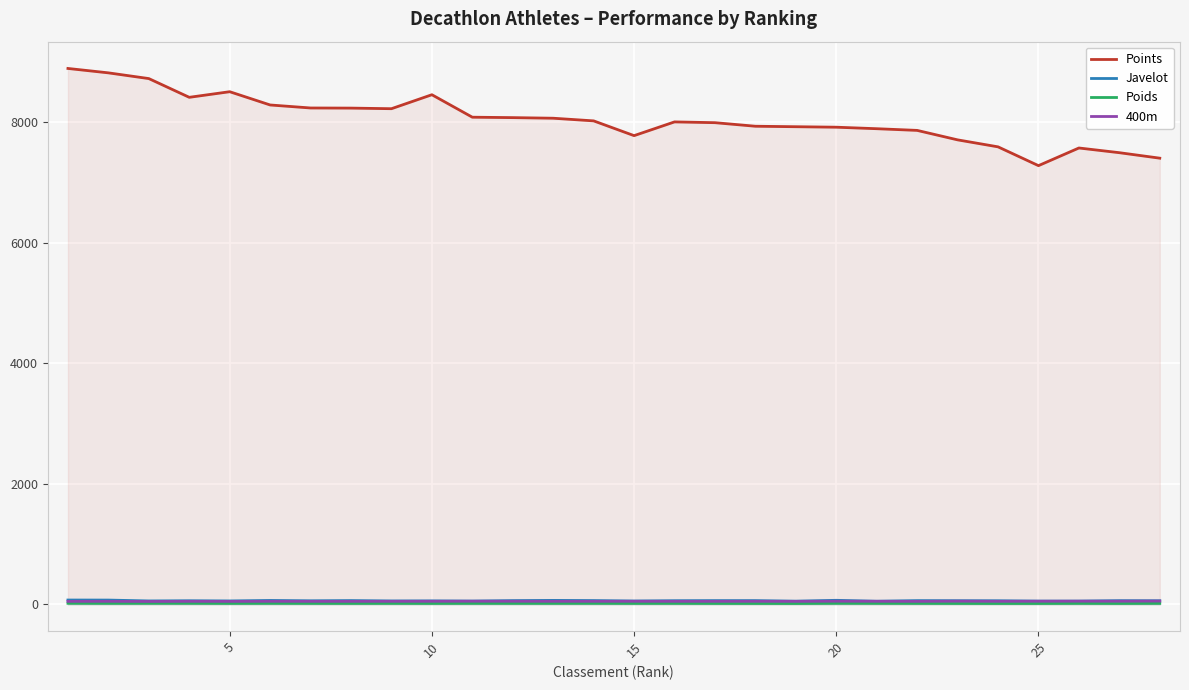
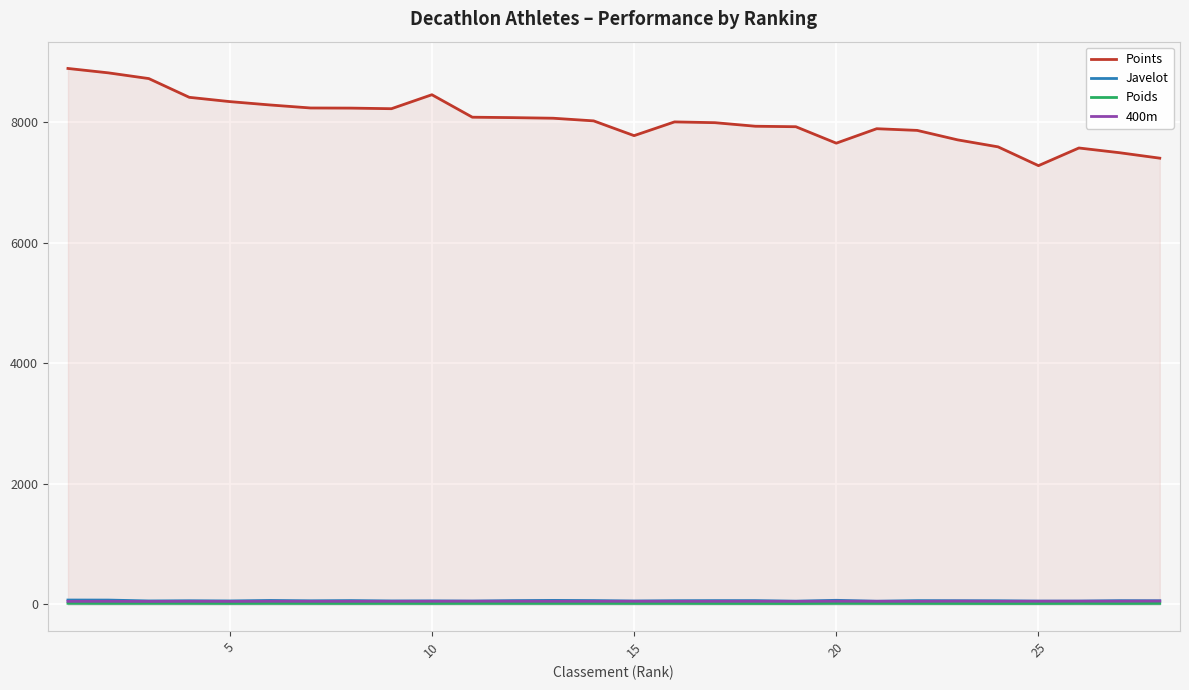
Points, 5: 8500 -> 8300
Points, 20: 7900 -> 7700
